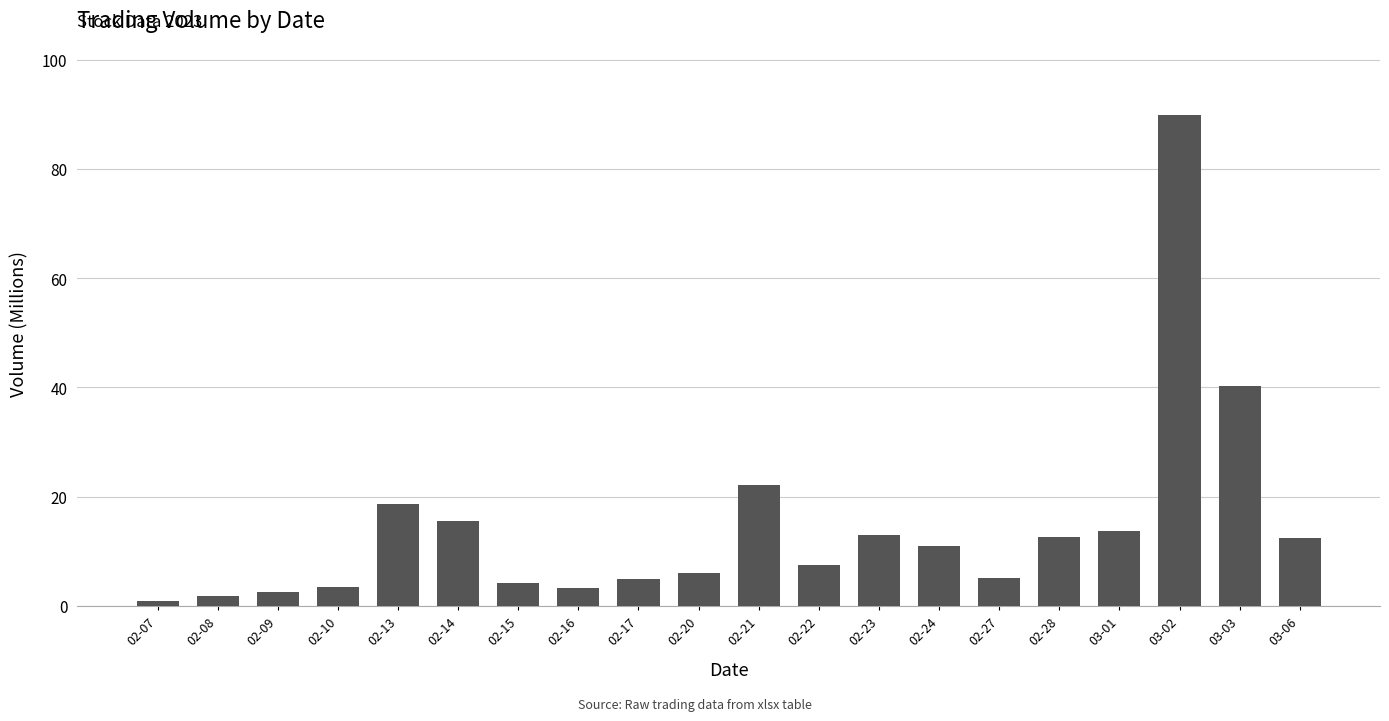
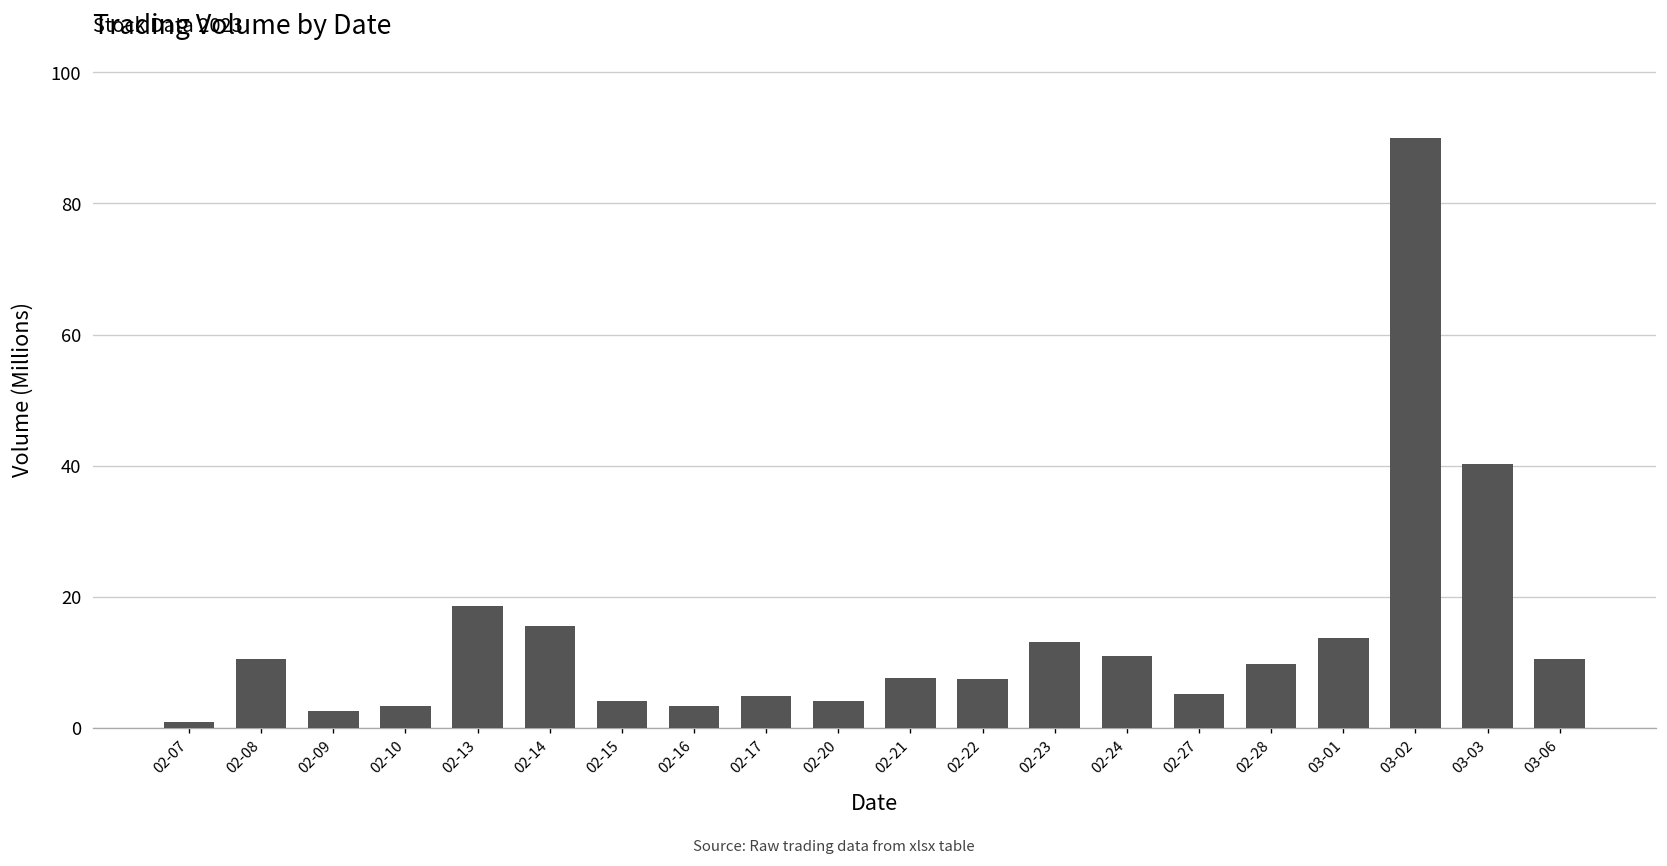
02-08: 2 -> 10
02-20: 6 -> 4
02-21: 22 -> 8
02-28: 13 -> 10
03-06: 12 -> 11
